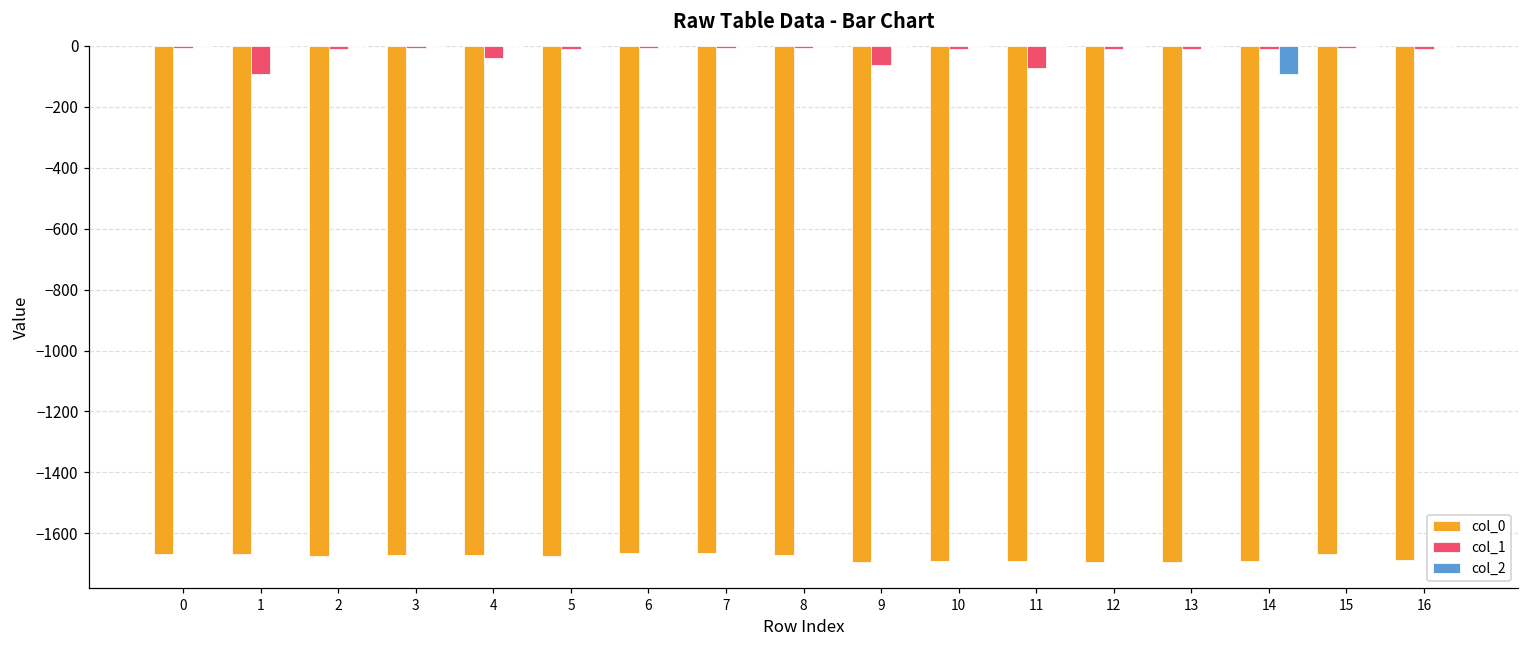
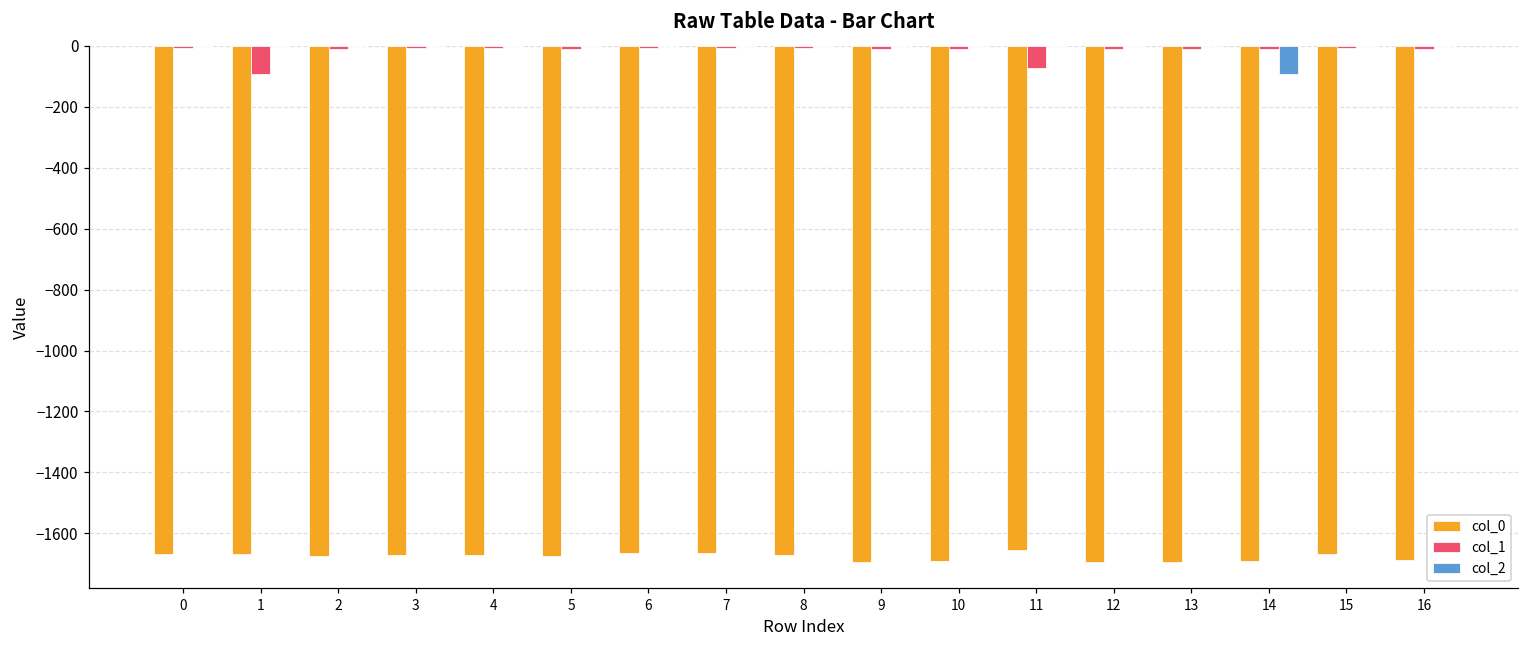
col_1, 4: -40 -> -10
col_1, 9: -60 -> -10
col_0, 11: -1690 -> -1660
